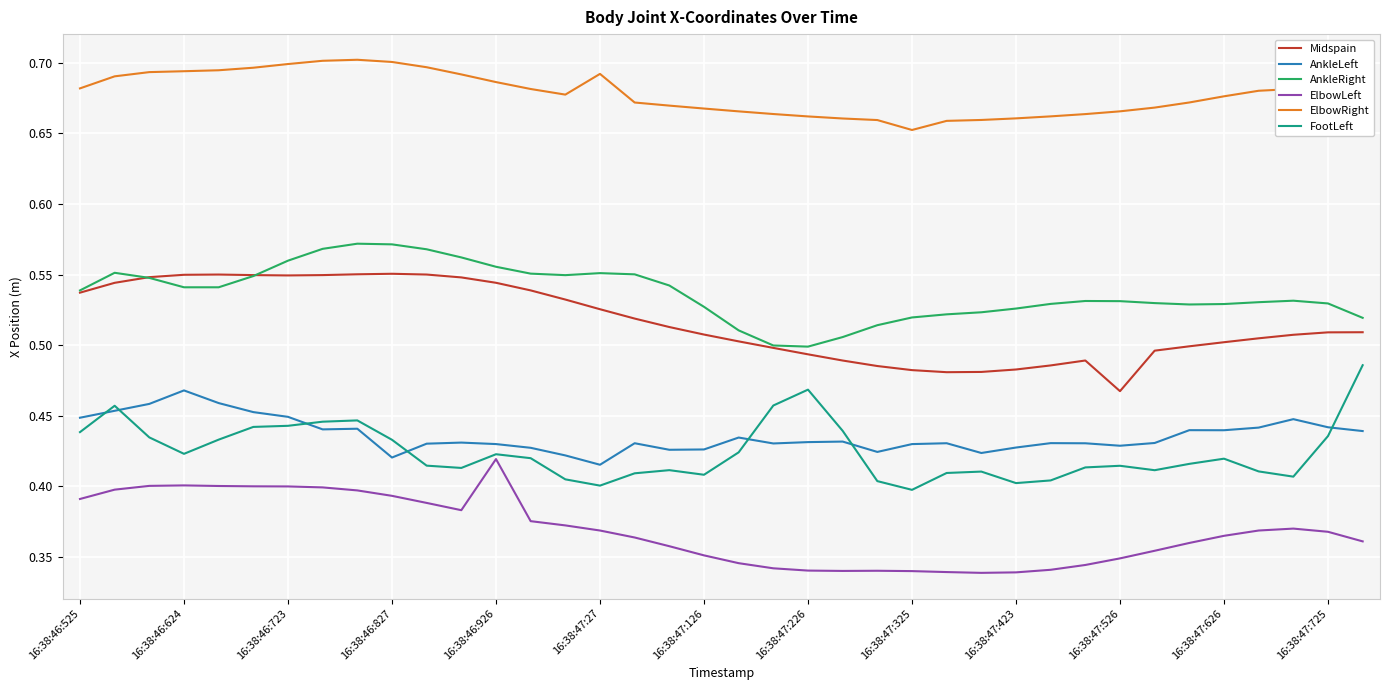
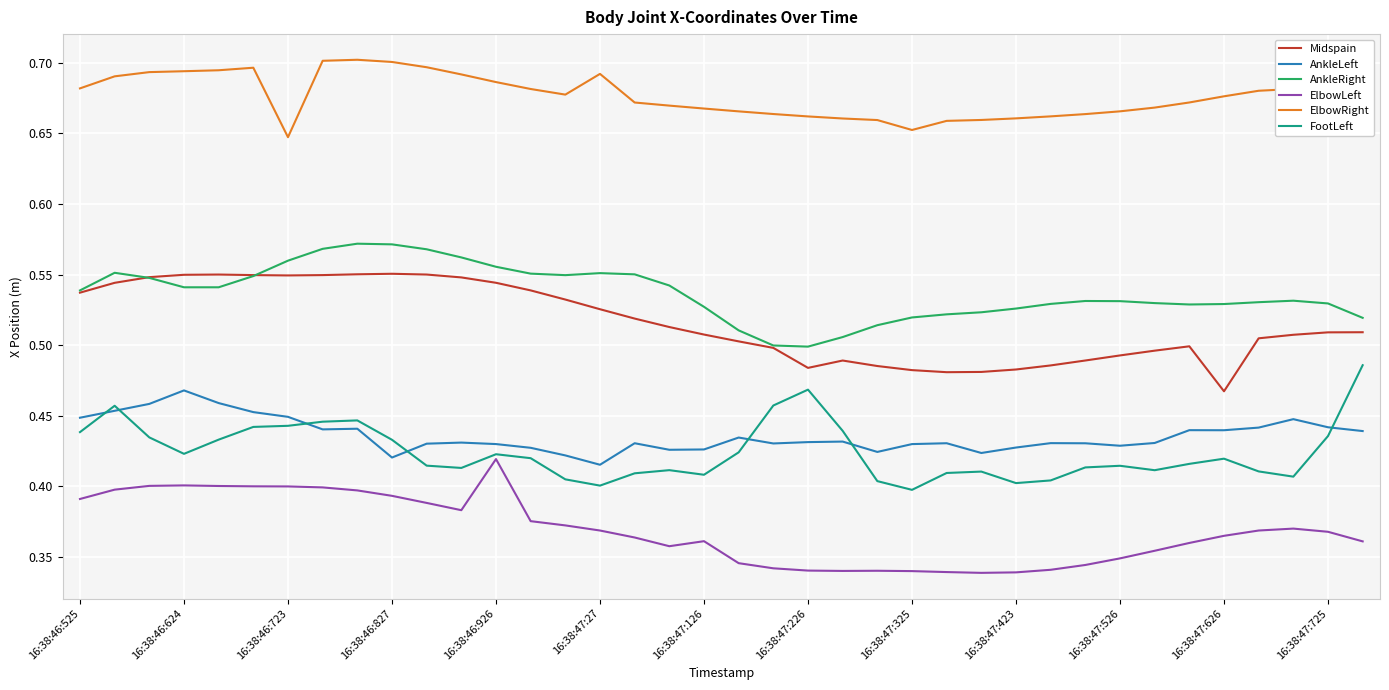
ElbowRight, 16:38:46:723: 0.699 -> 0.647
ElbowLeft, 16:38:47:126: 0.351 -> 0.361
Midspain, 16:38:47:226: 0.494 -> 0.484
Midspain, 16:38:47:526: 0.467 -> 0.493
Midspain, 16:38:47:626: 0.502 -> 0.467
